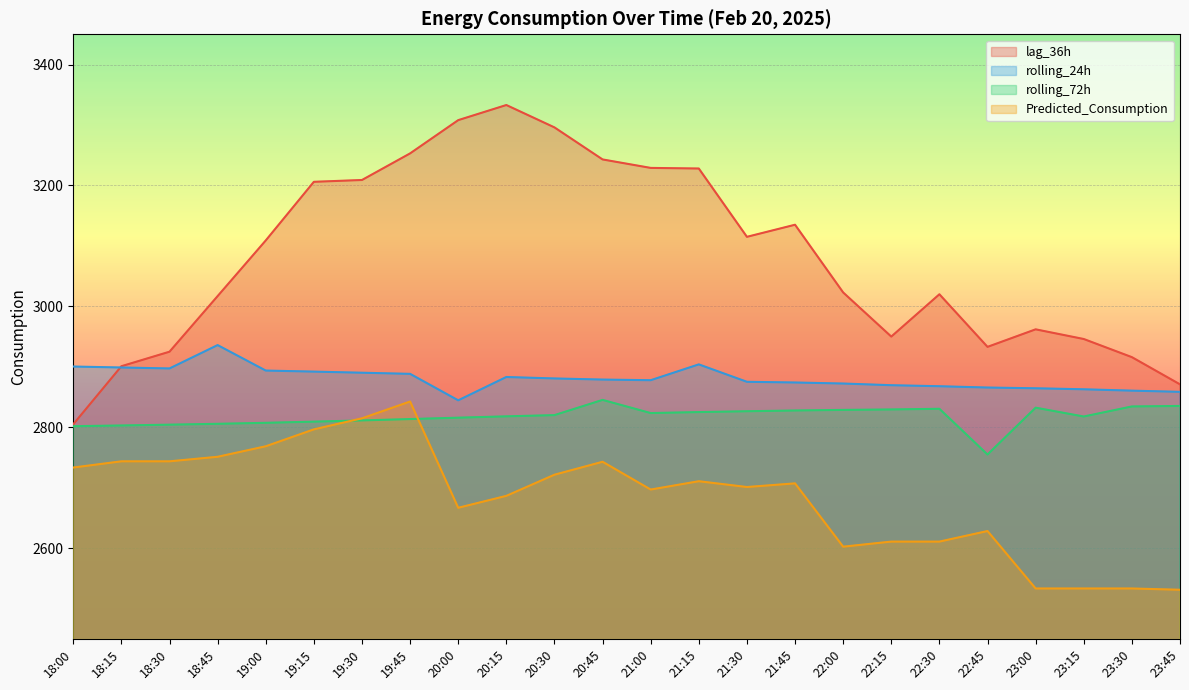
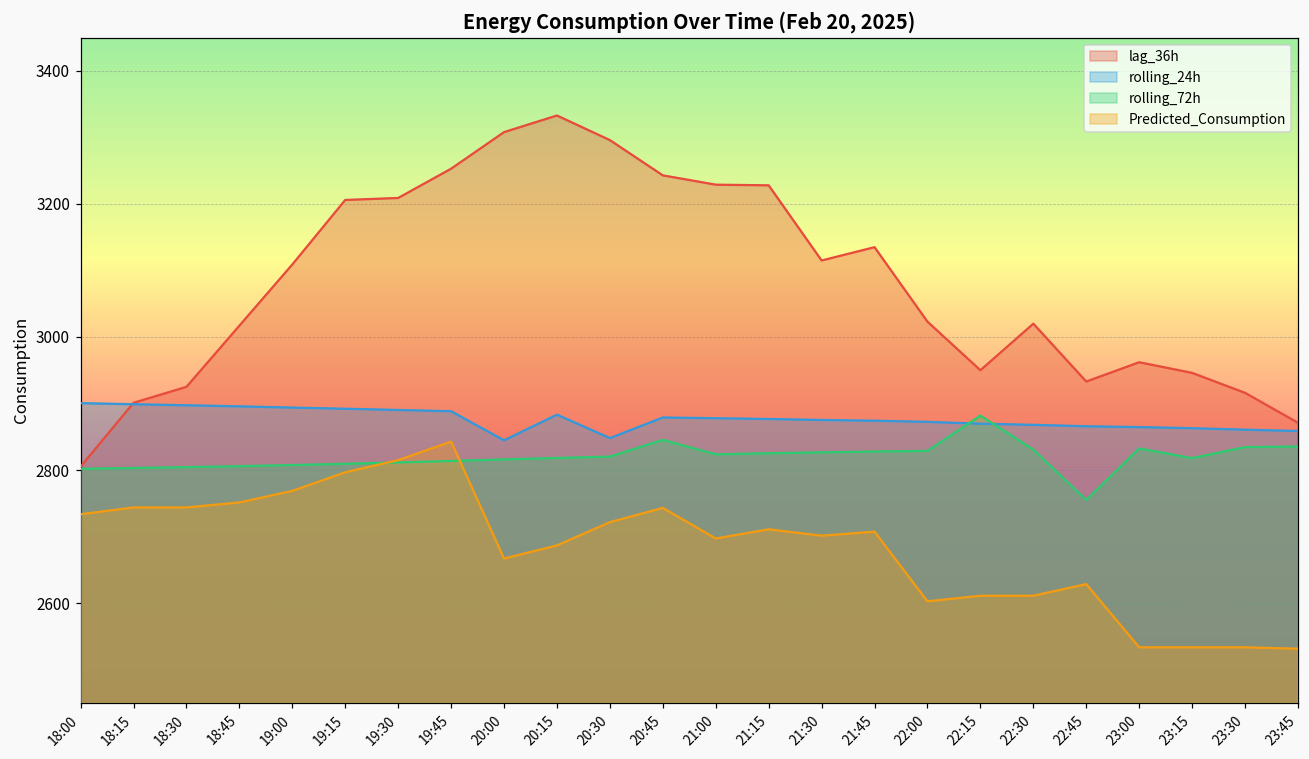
rolling_24h, 18:45: 2940 -> 2900
rolling_24h, 20:30: 2880 -> 2850
rolling_24h, 21:15: 2900 -> 2880
rolling_72h, 22:15: 2830 -> 2880
